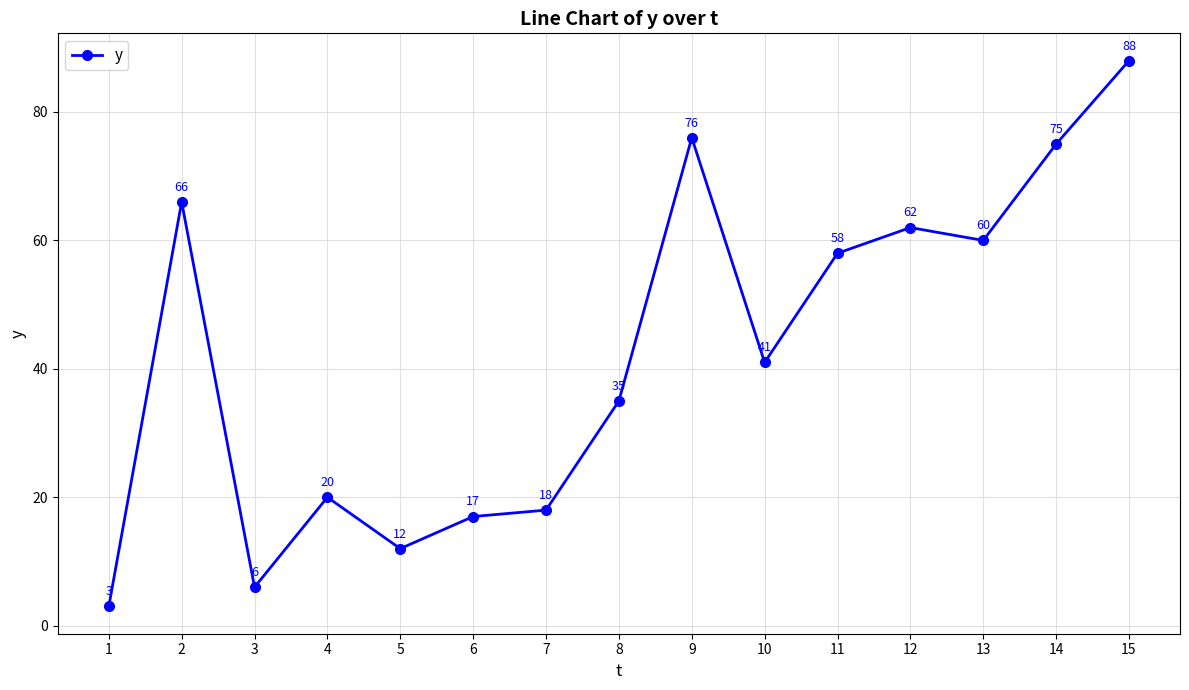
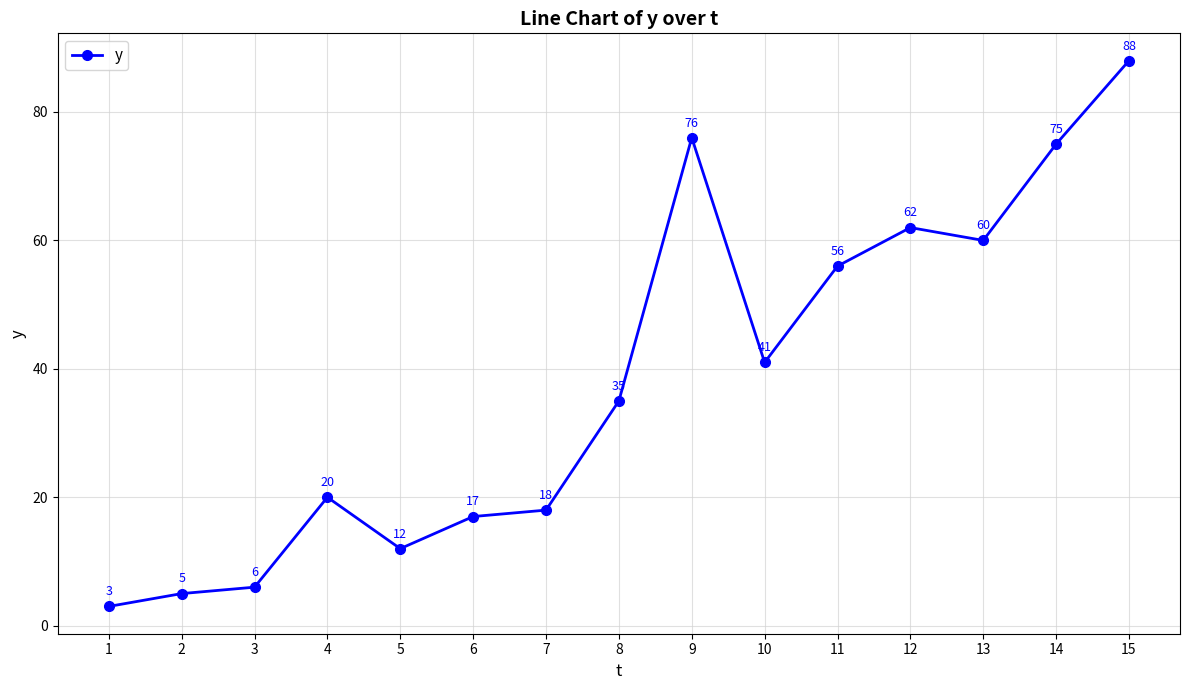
2: 66 -> 5
11: 58 -> 56
